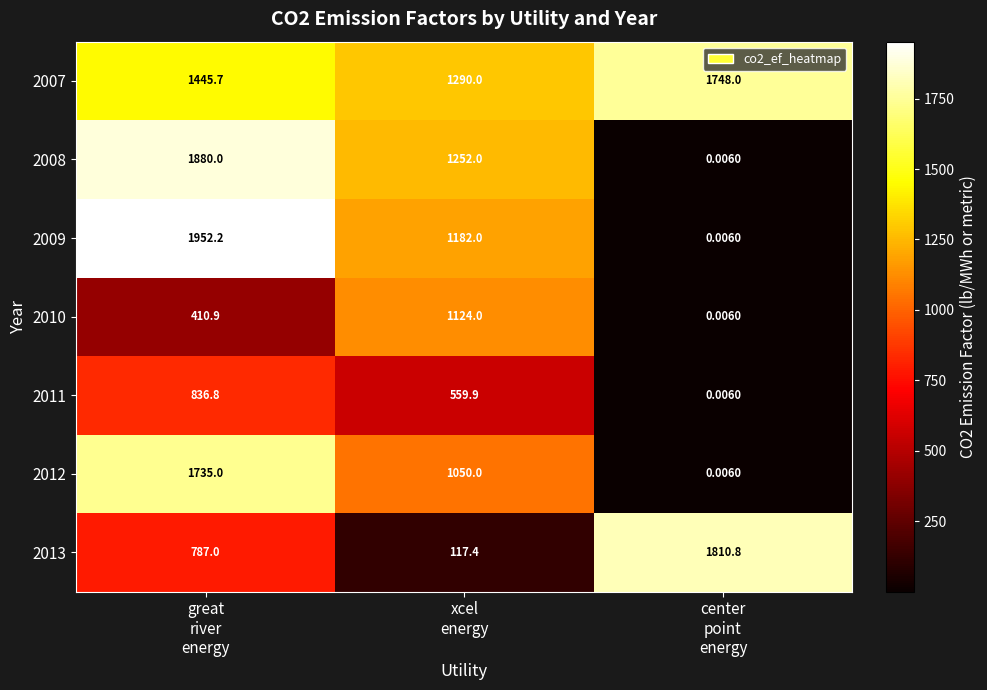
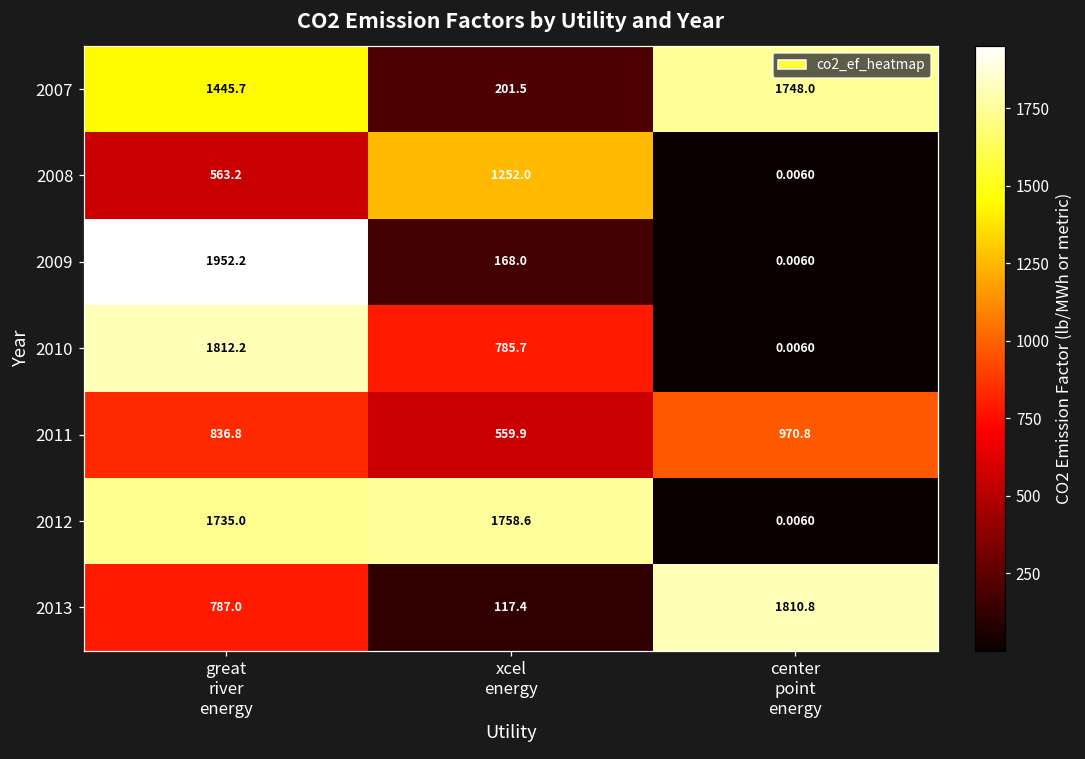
2007, xcel energy: 1290.0 -> 201.5
2008, great river energy: 1880.0 -> 563.2
2009, xcel energy: 1182.0 -> 168.0
2010, great river energy: 410.9 -> 1812.2
2010, xcel energy: 1124.0 -> 785.7
2011, center point energy: 0.0060 -> 970.8
2012, xcel energy: 1050.0 -> 1758.6
